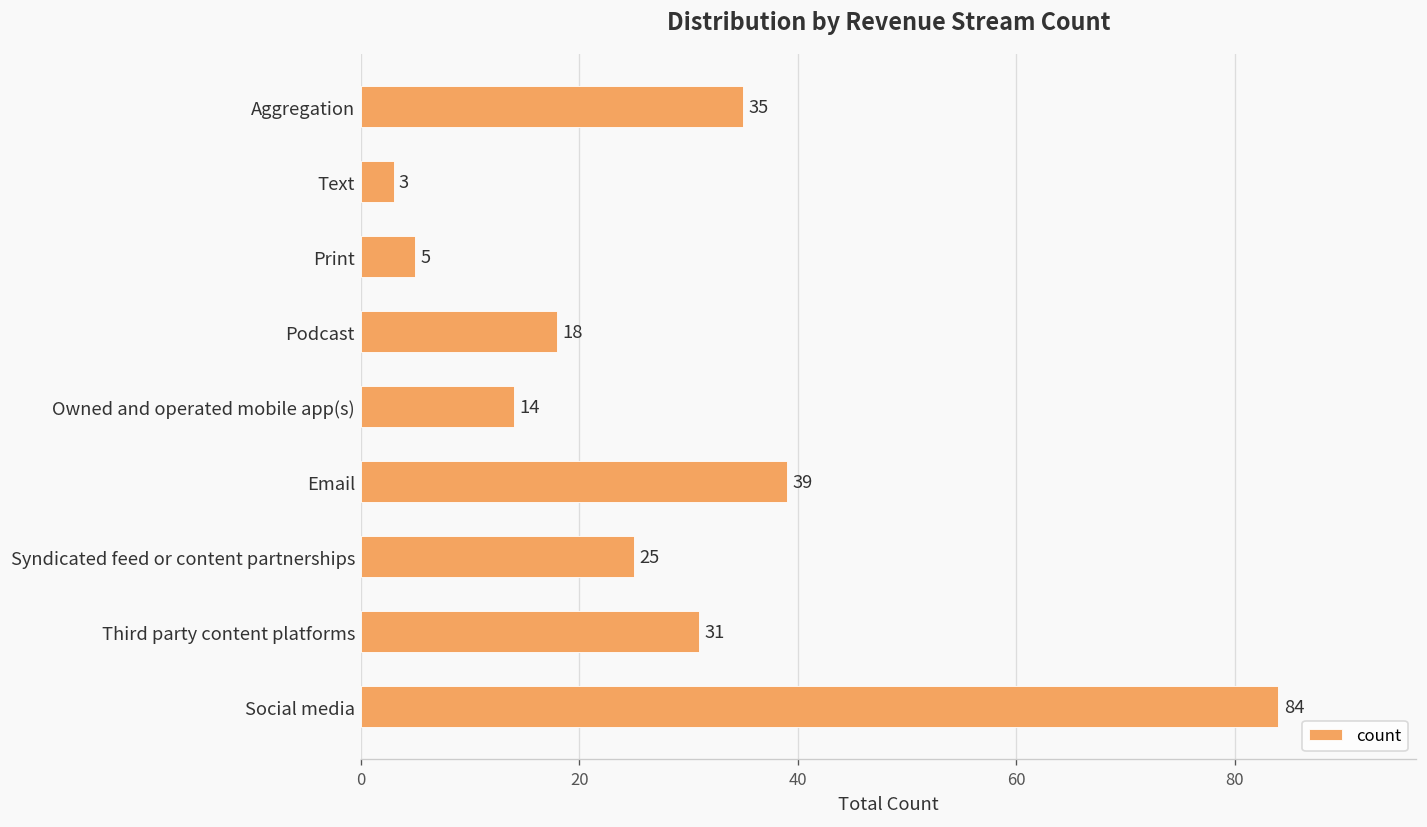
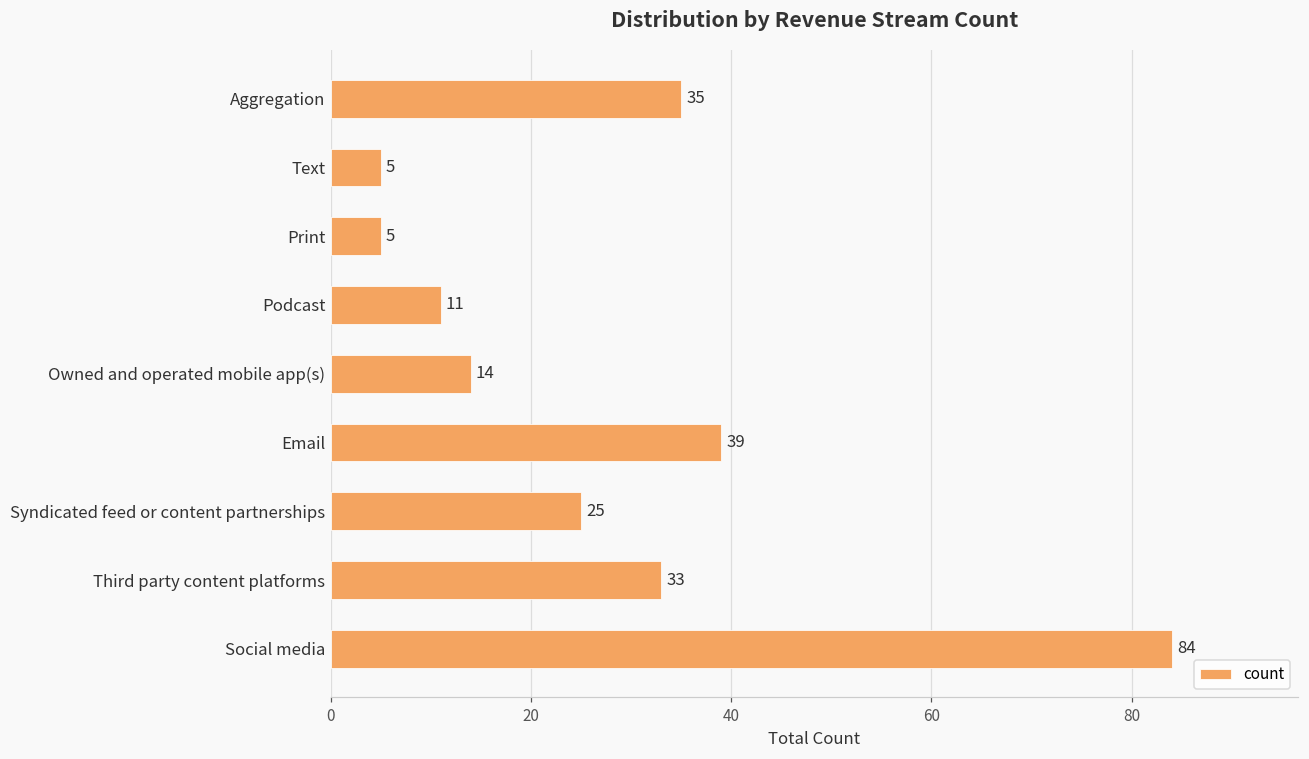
Text: 3 -> 5
Podcast: 18 -> 11
Third party content platforms: 31 -> 33
